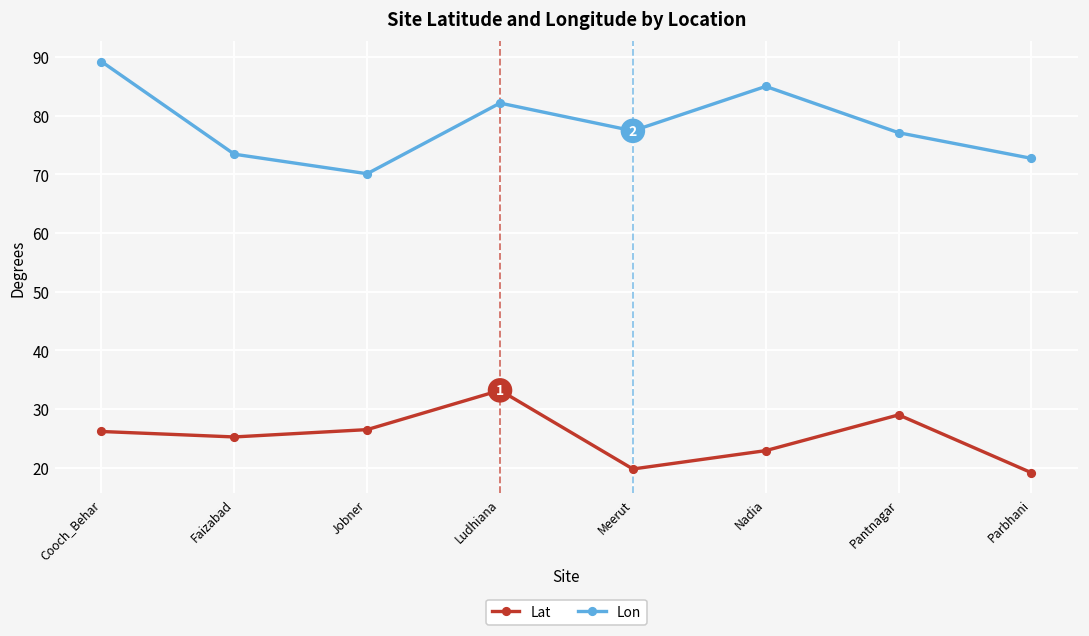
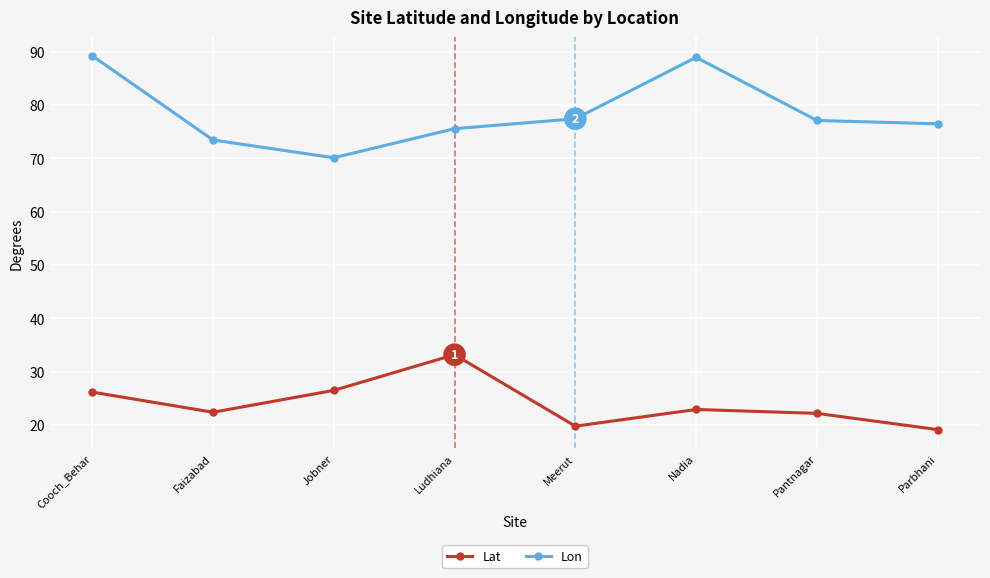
Lat, Faizabad: 25 -> 22
Lon, Ludhiana: 82 -> 76
Lon, Nadia: 85 -> 89
Lat, Pantnagar: 29 -> 22
Lon, Parbhani: 73 -> 76
